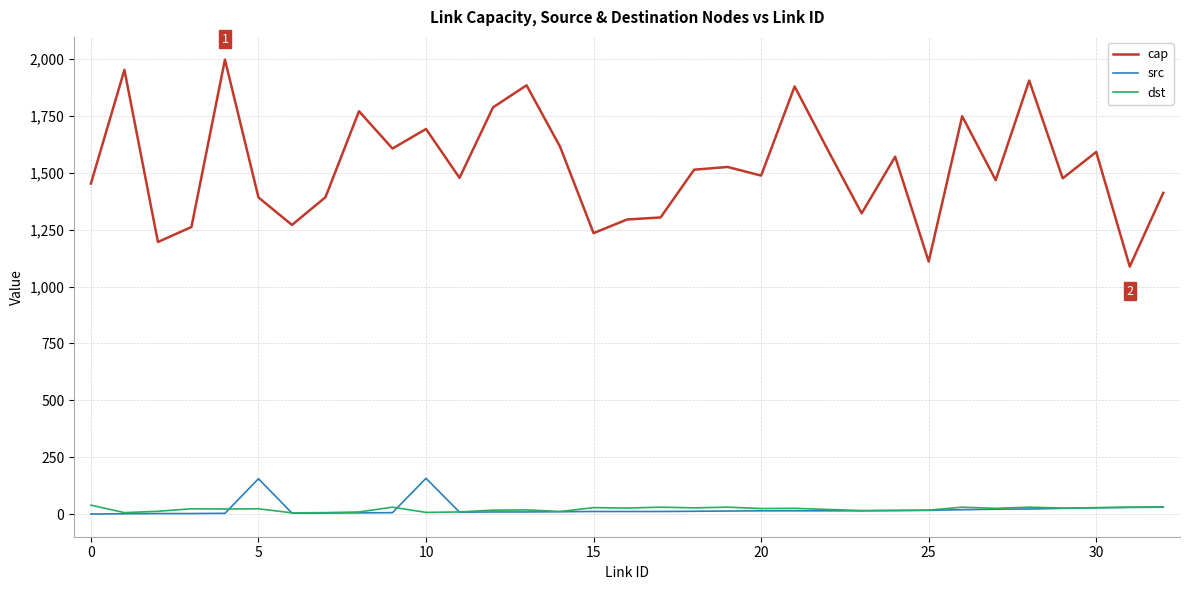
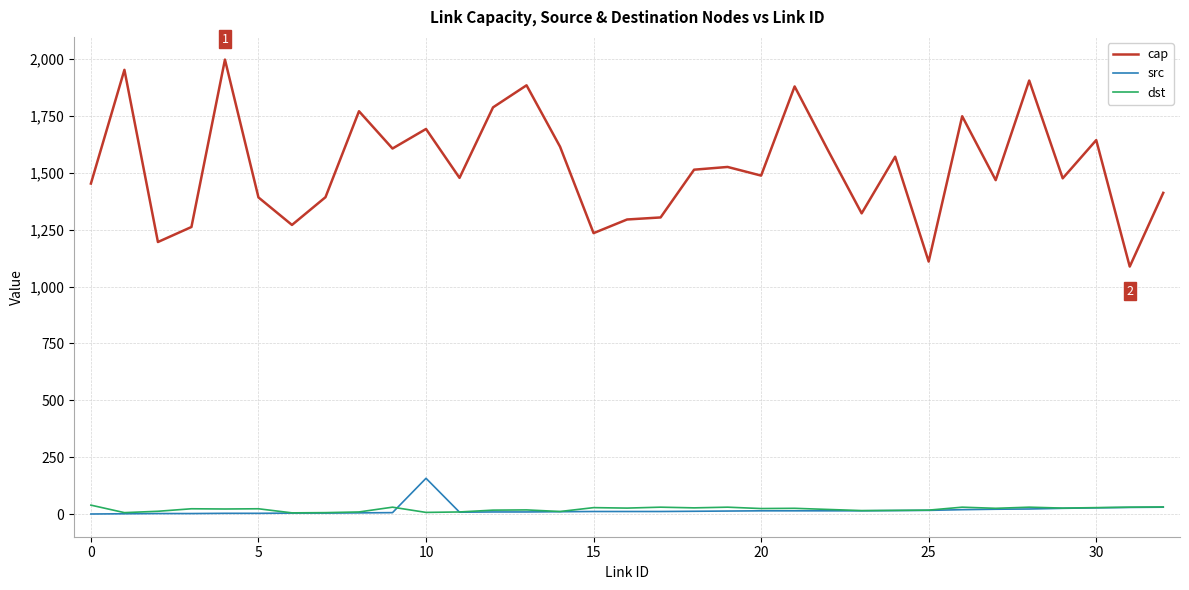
src, 5: 160 -> 0
cap, 30: 1,590 -> 1,640
